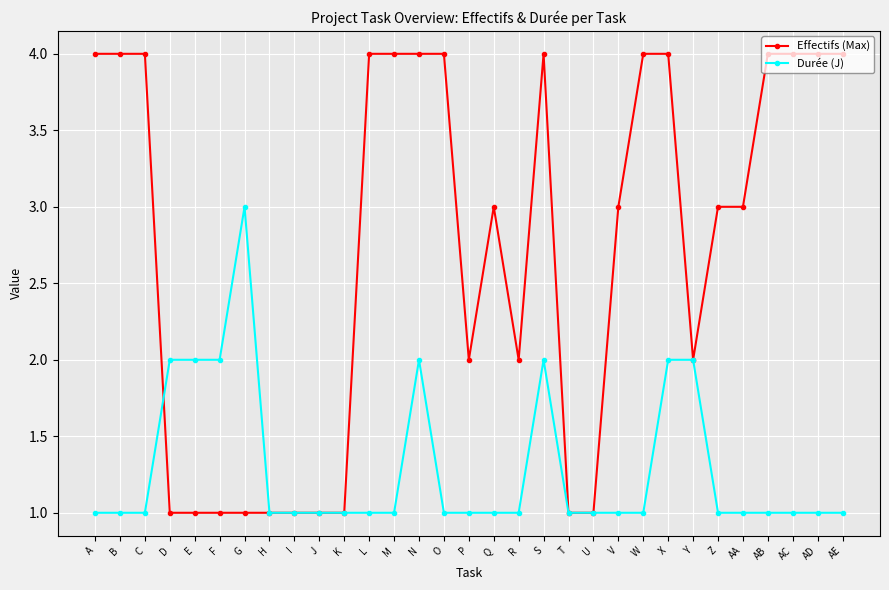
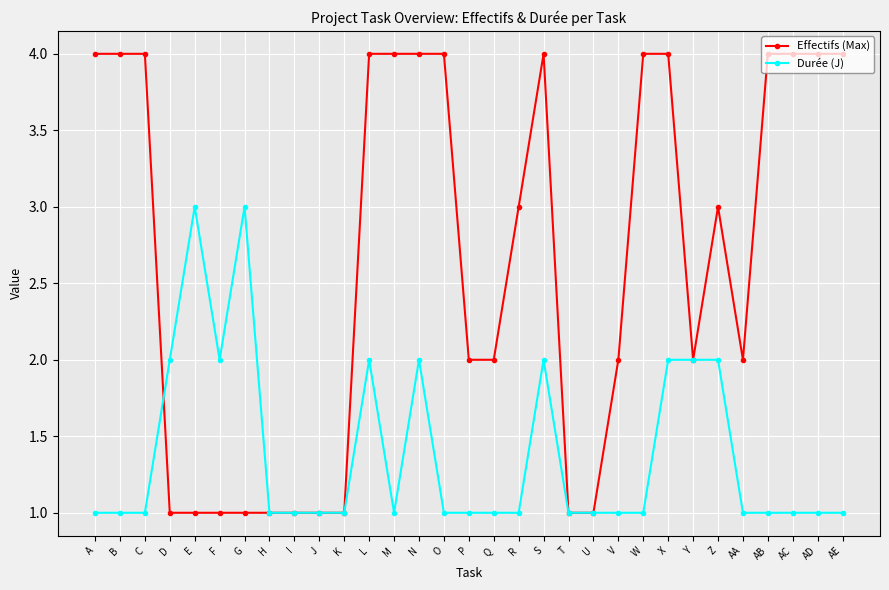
Durée (J), E: 2 -> 3
Durée (J), L: 1 -> 2
Effectifs (Max), Q: 3 -> 2
Effectifs (Max), R: 2 -> 3
Effectifs (Max), V: 3 -> 2
Durée (J), Z: 1 -> 2
Effectifs (Max), AA: 3 -> 2
